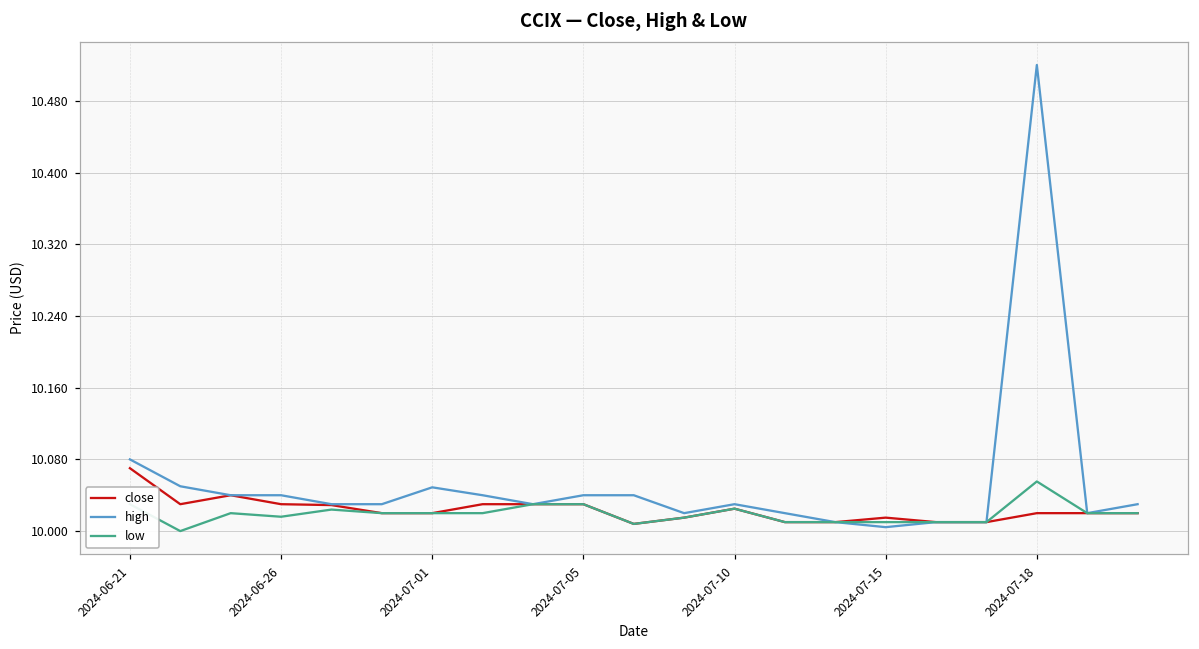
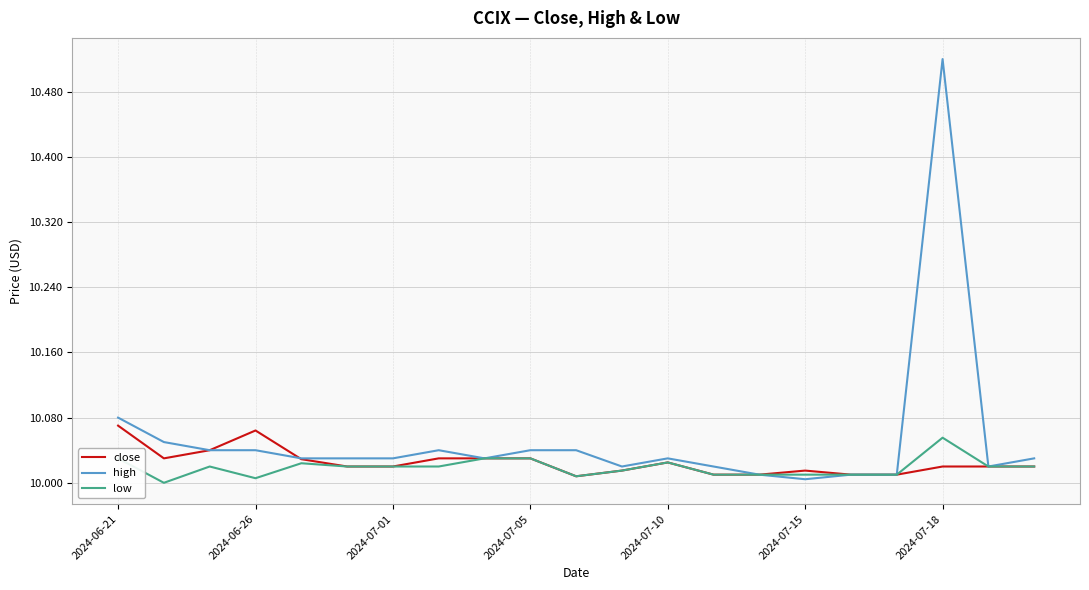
close, 2024-06-26: 10.03 -> 10.06
low, 2024-06-26: 10.02 -> 10.01
high, 2024-07-01: 10.05 -> 10.03
